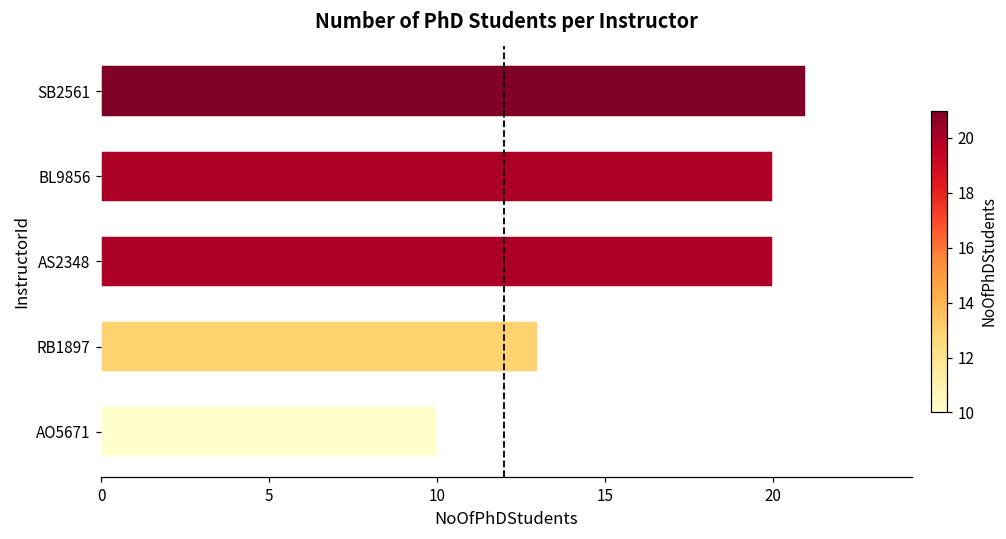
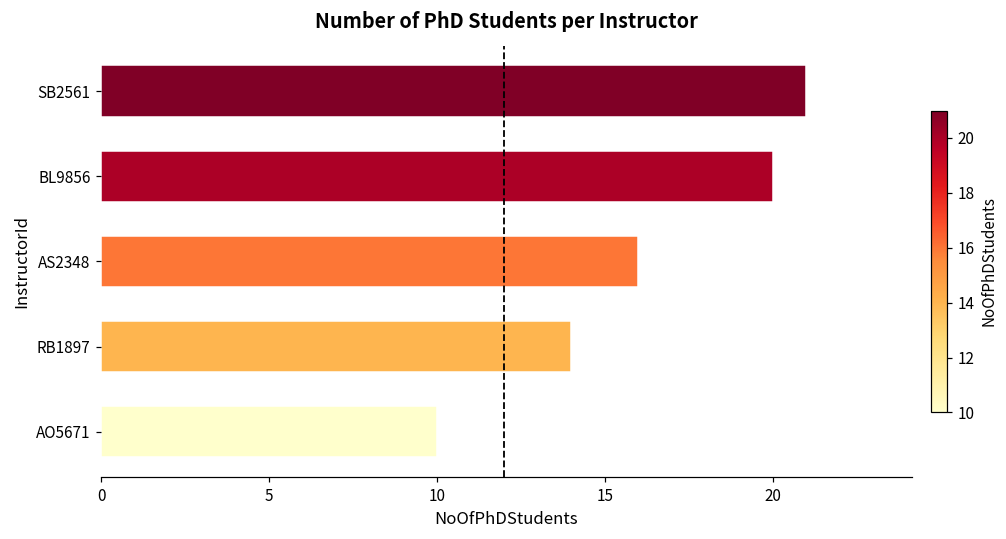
AS2348: 20 -> 16
RB1897: 13 -> 14
